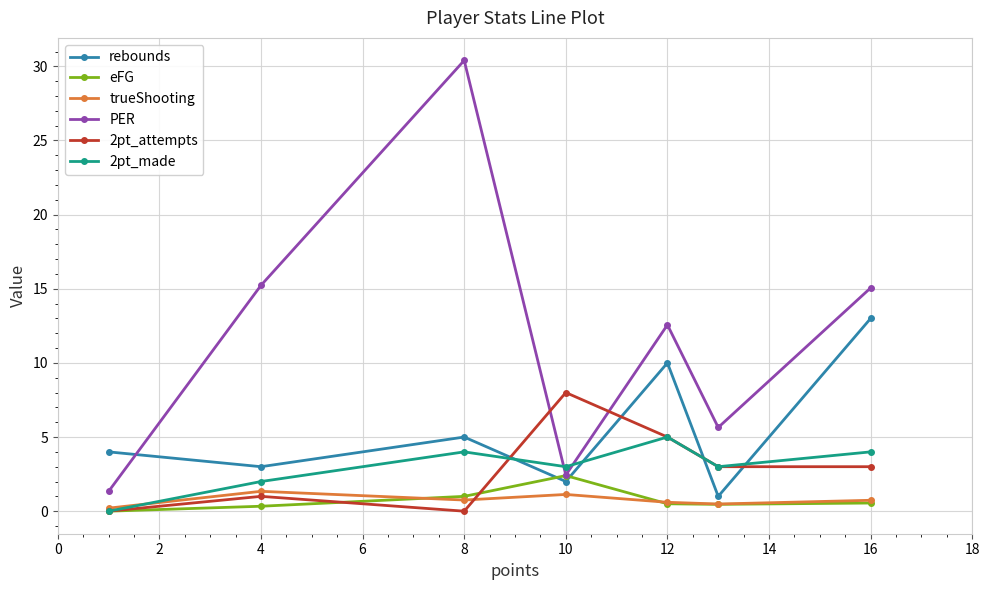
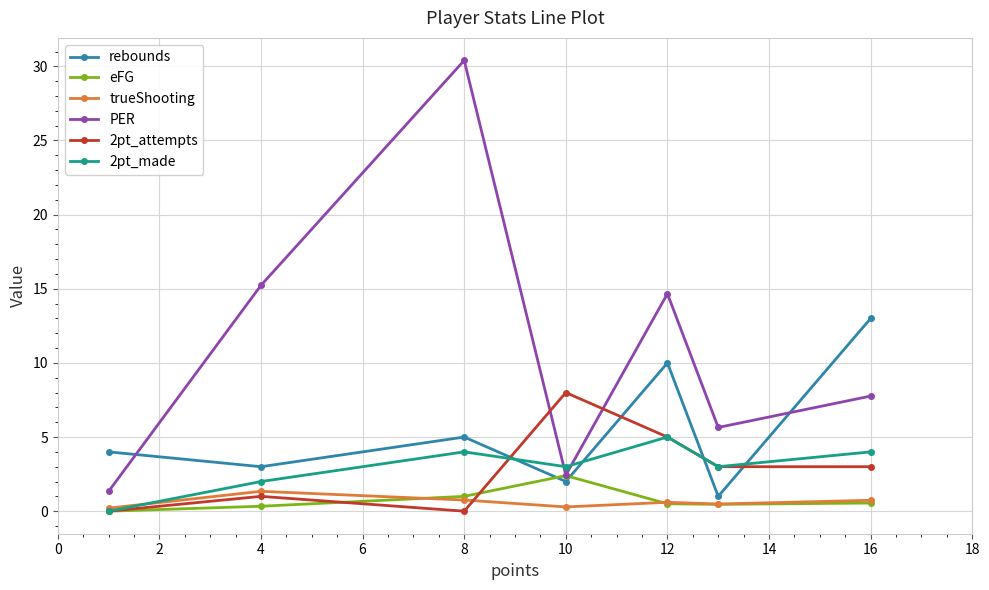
trueShooting, 10: 1.1 -> 0.3
PER, 12: 12.6 -> 14.7
PER, 16: 15.1 -> 7.8
